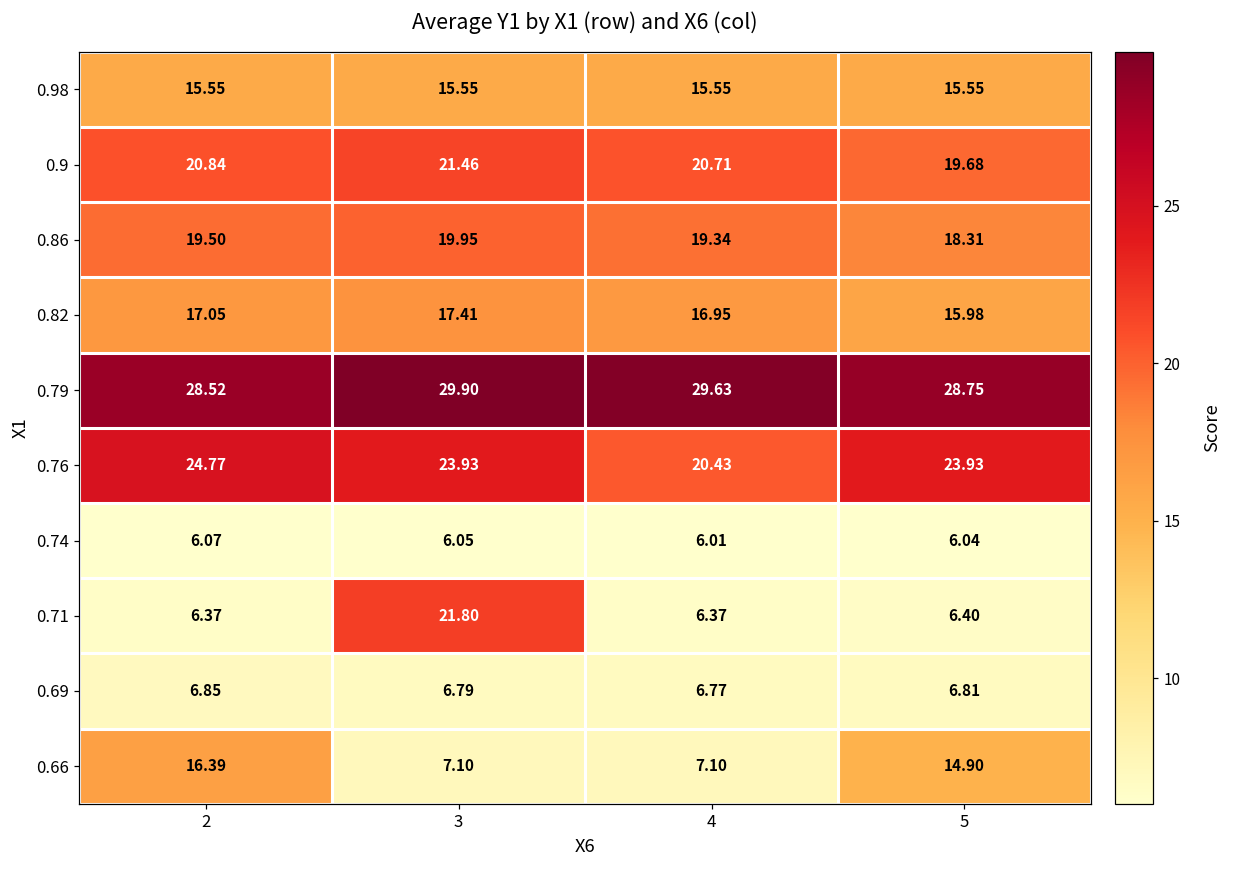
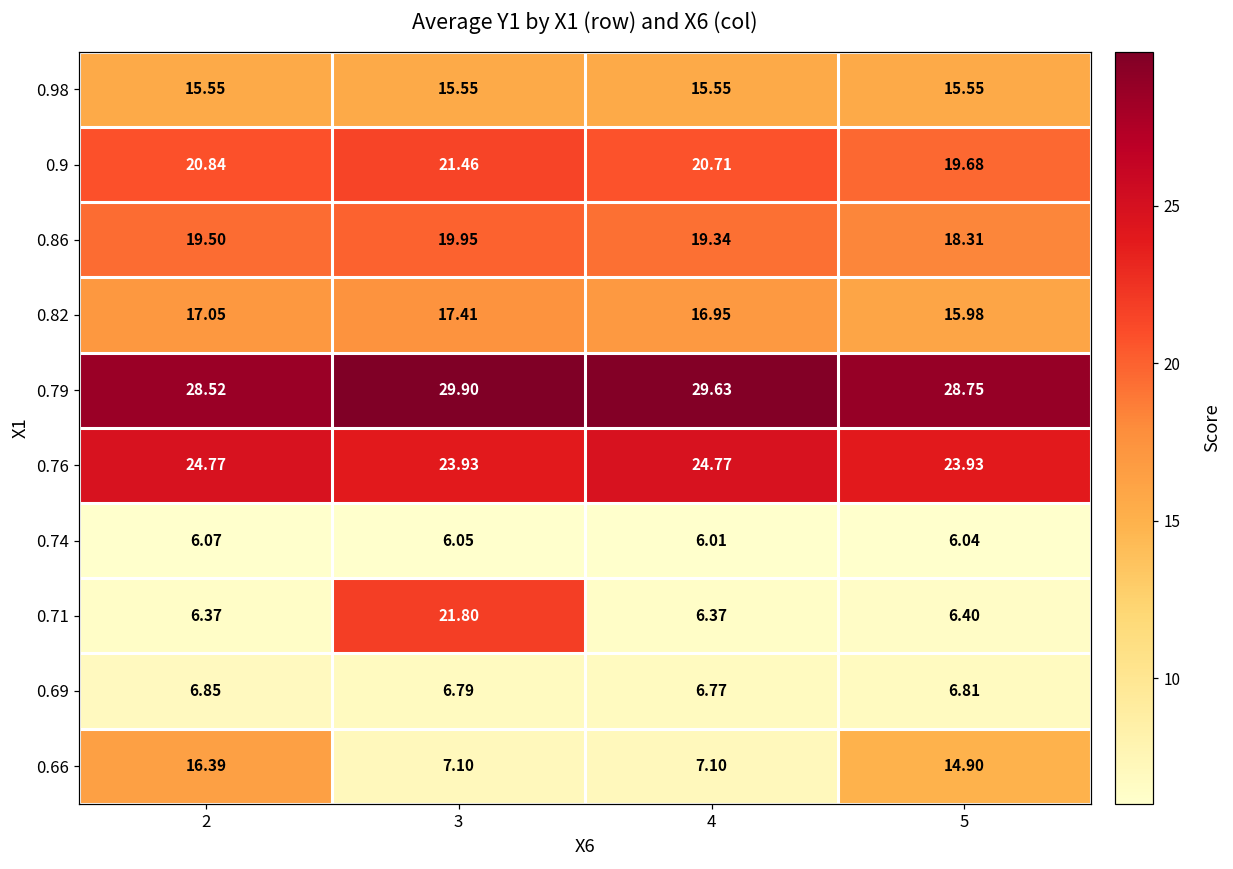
0.76, 4: 20.43 -> 24.77
